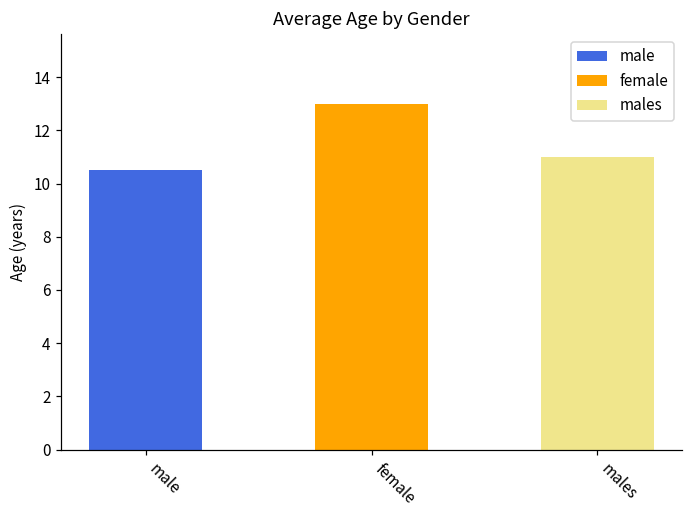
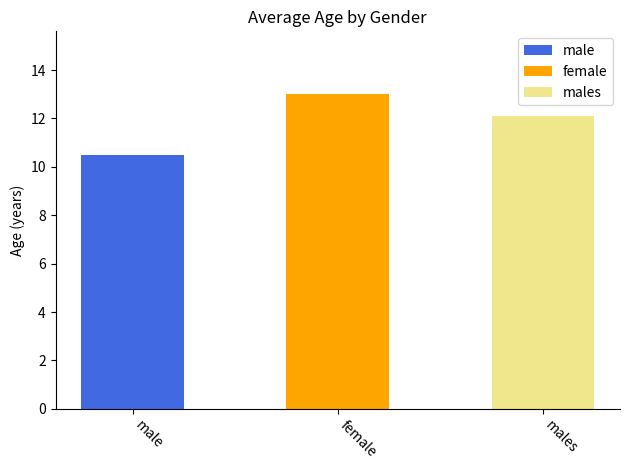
males: 11.0 -> 12.1
